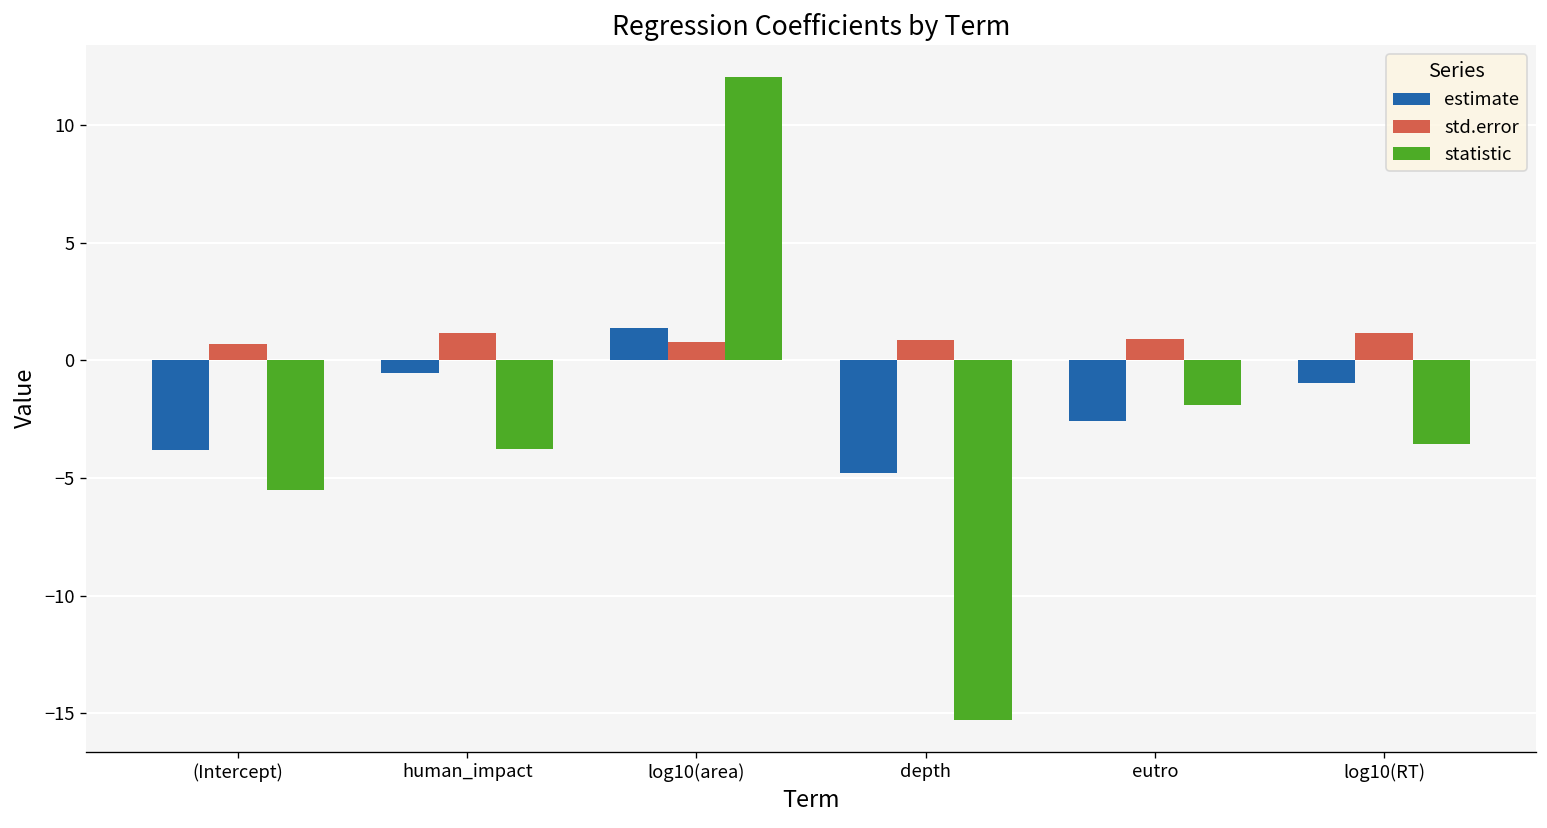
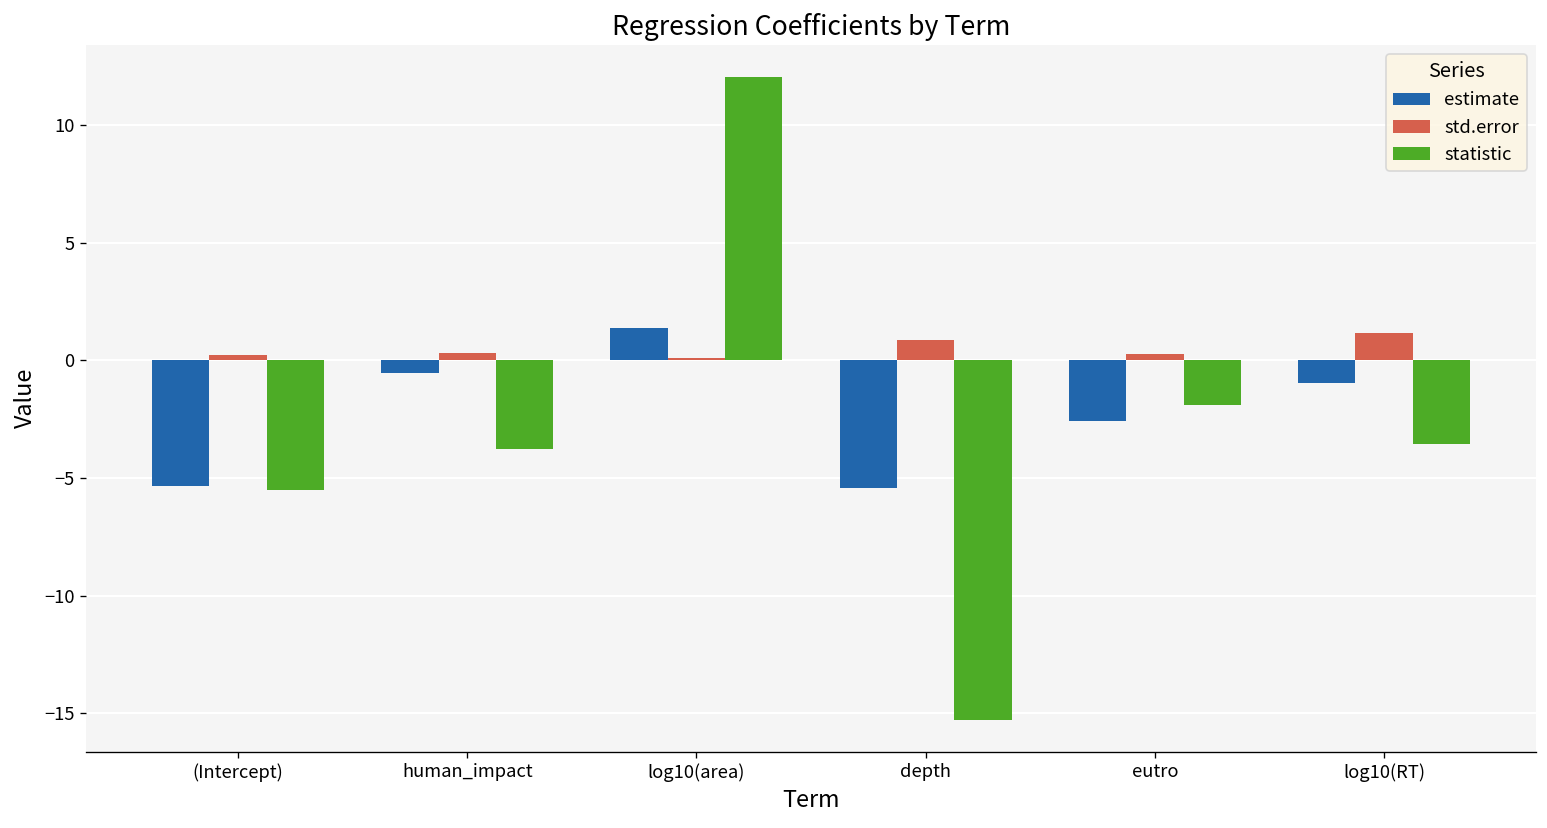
estimate, (Intercept): -3.8 -> -5.4
std.error, (Intercept): 0.7 -> 0.2
std.error, human_impact: 1.1 -> 0.3
std.error, log10(area): 0.8 -> 0.1
estimate, depth: -4.8 -> -5.4
std.error, eutro: 0.9 -> 0.3
